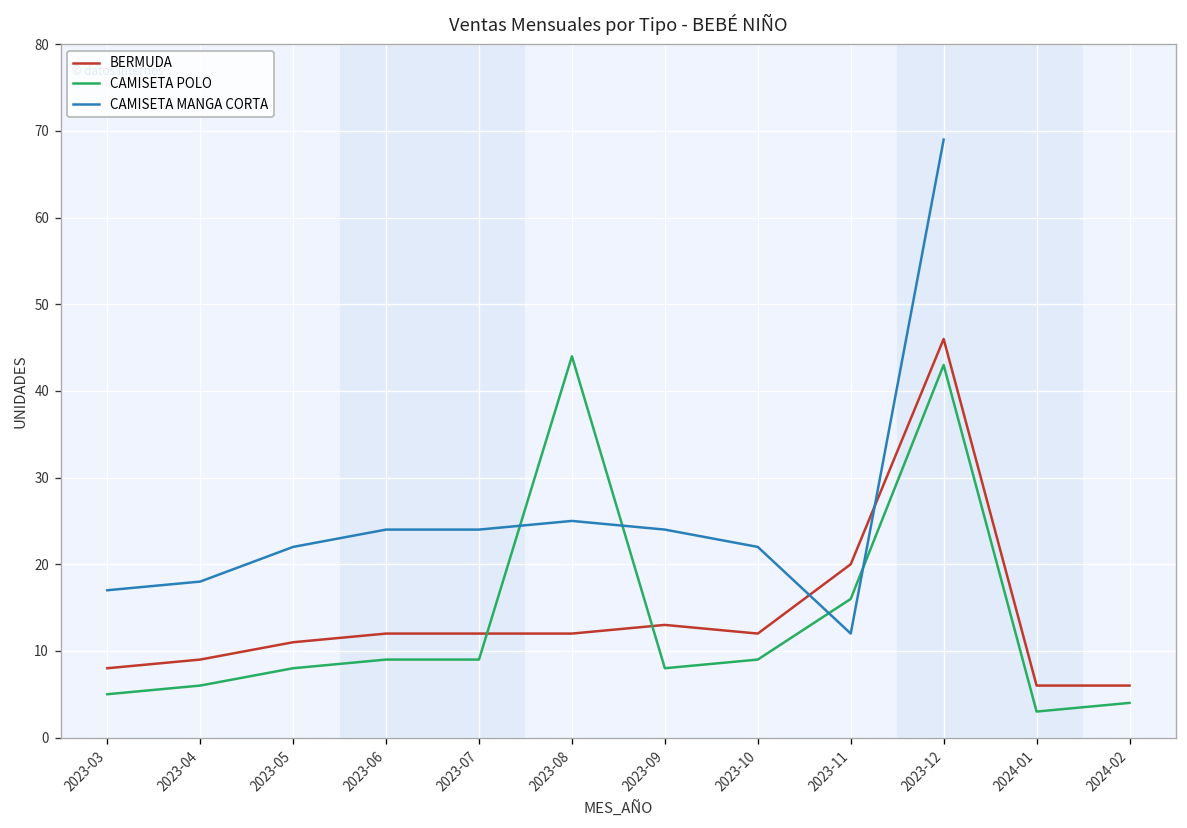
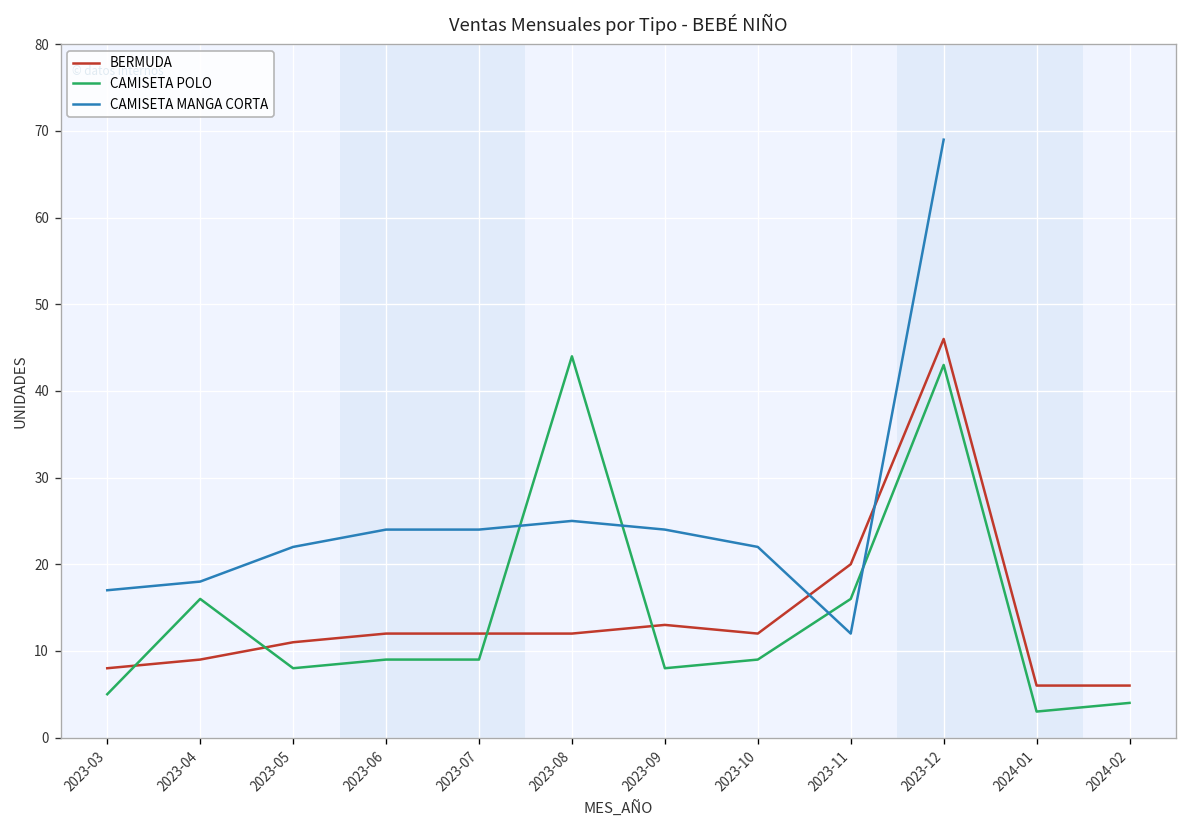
CAMISETA POLO, 2023-04: 6 -> 16
